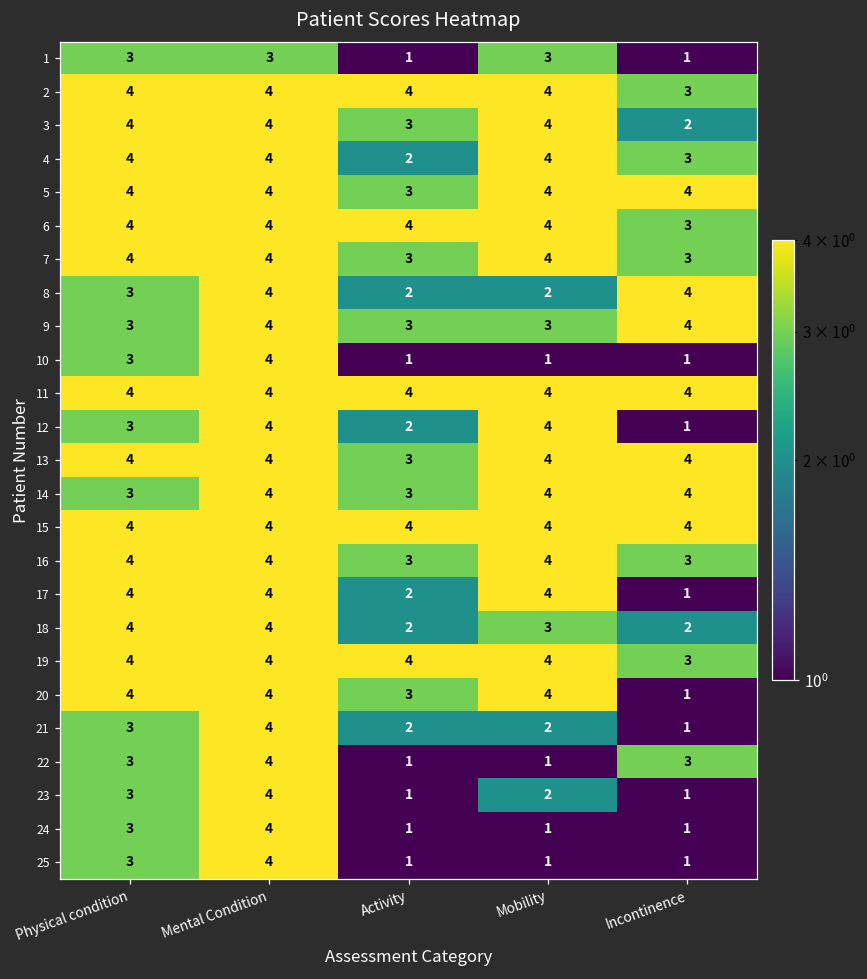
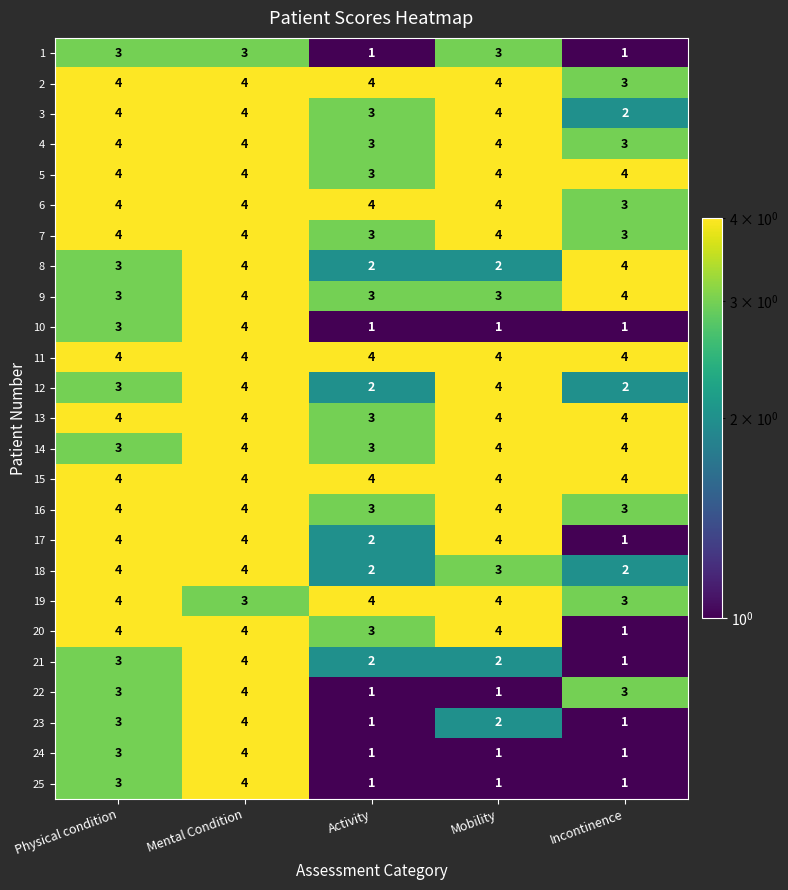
4, Activity: 2 -> 3
12, Incontinence: 1 -> 2
19, Mental Condition: 4 -> 3
